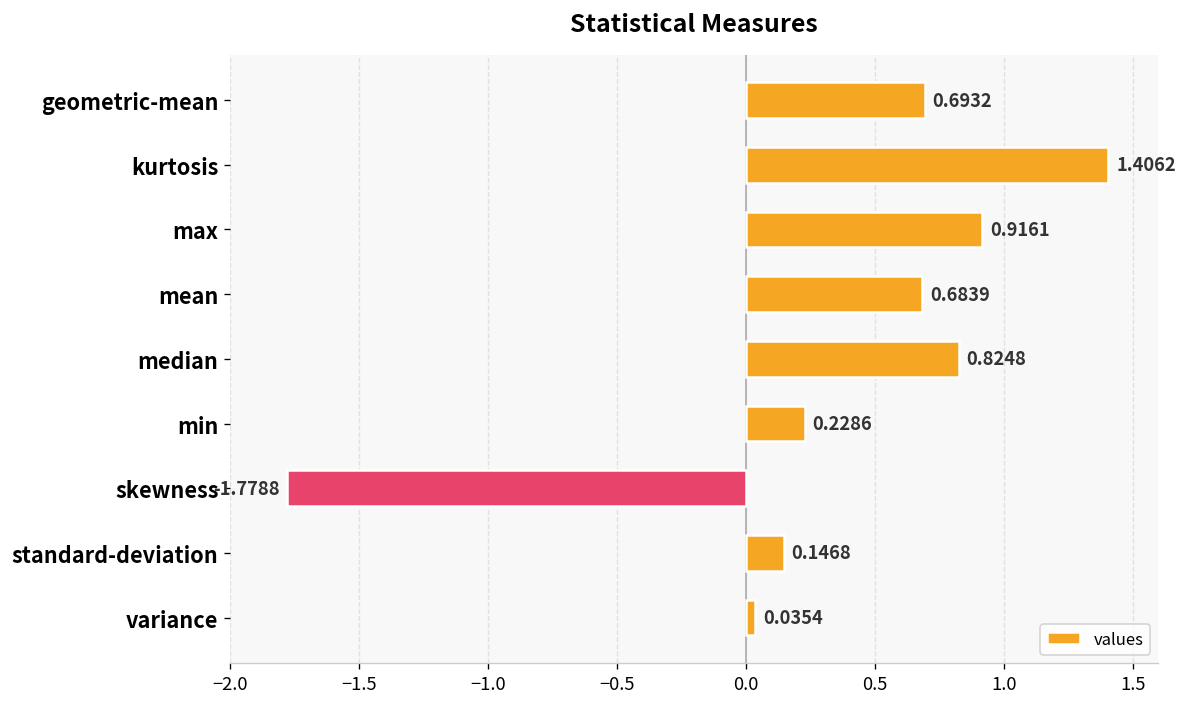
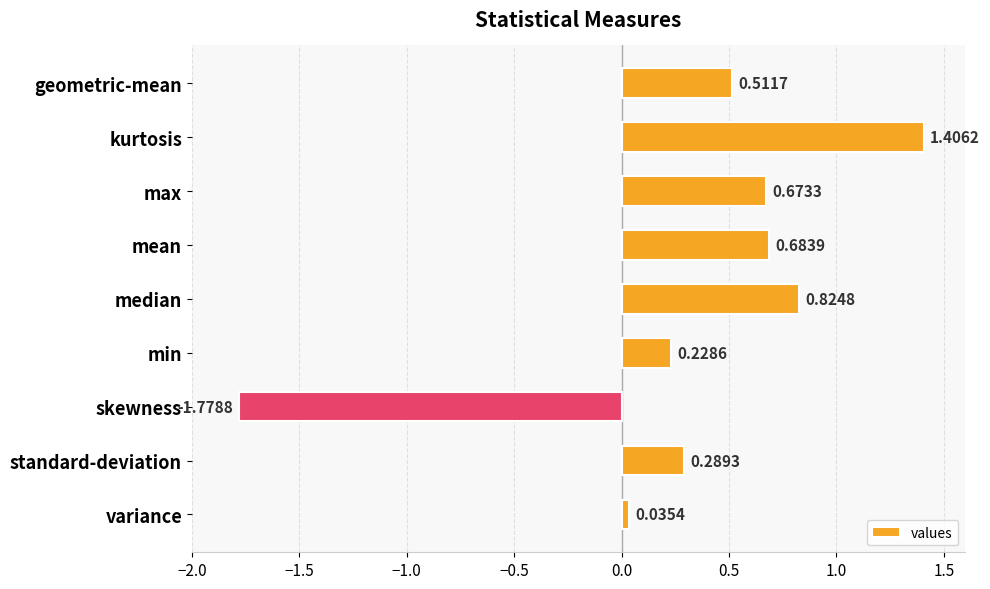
geometric-mean: 0.6932 -> 0.5117
max: 0.9161 -> 0.6733
standard-deviation: 0.1468 -> 0.2893
